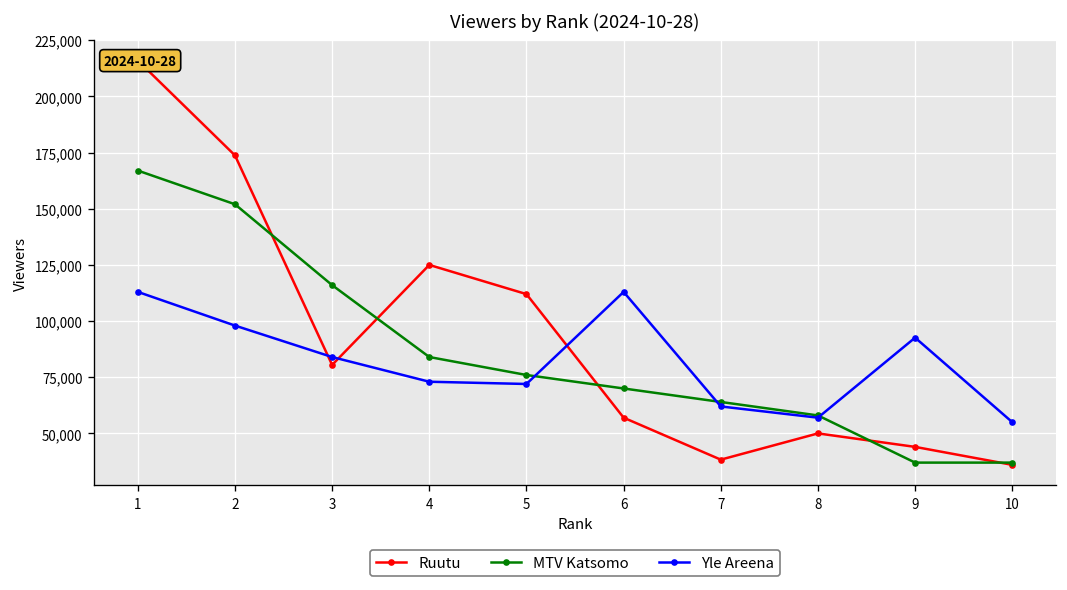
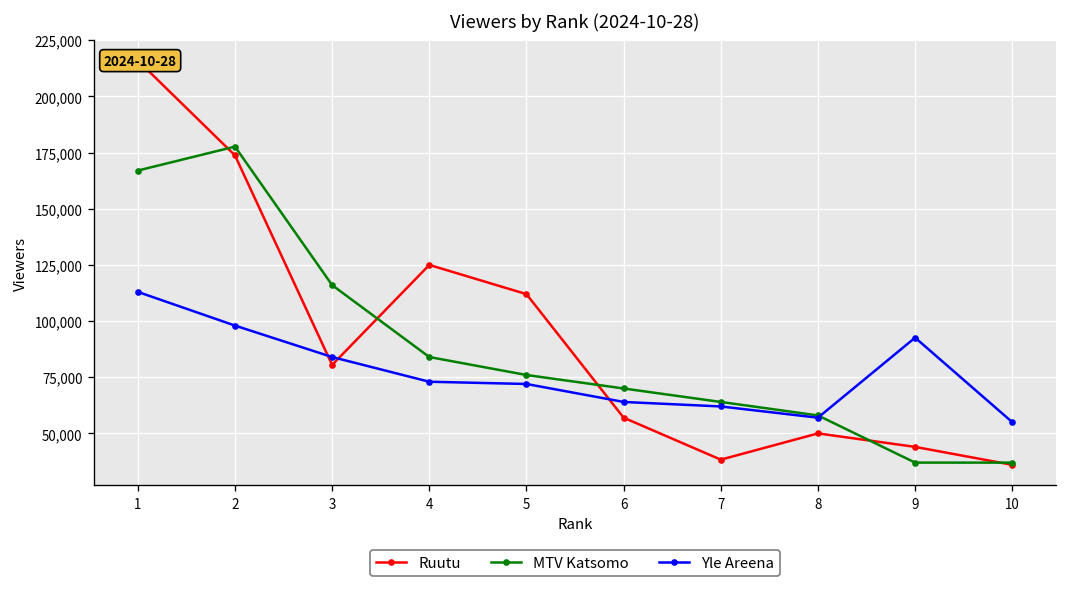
MTV Katsomo, 2: 152,000 -> 178,000
Yle Areena, 6: 113,000 -> 64,000
